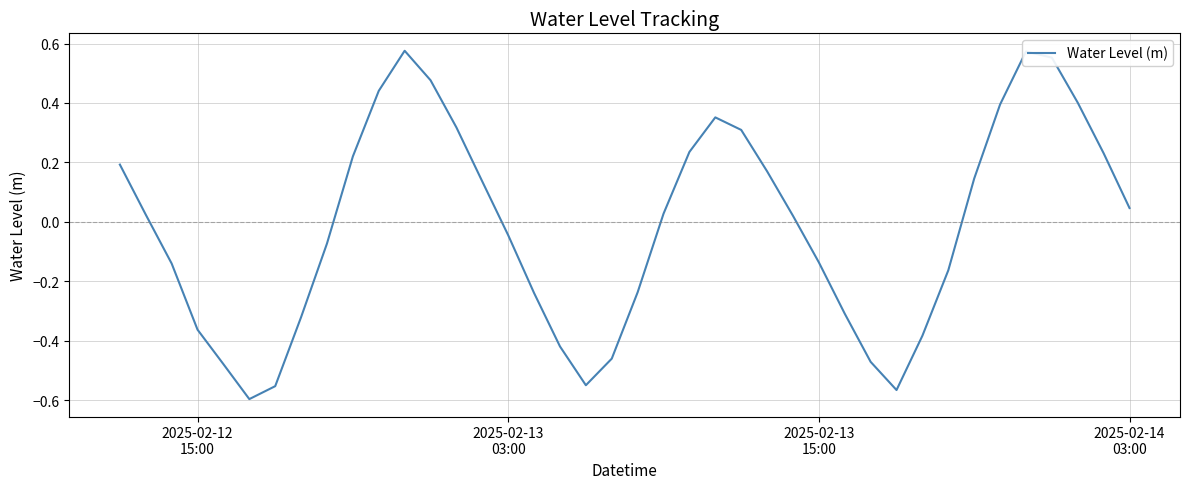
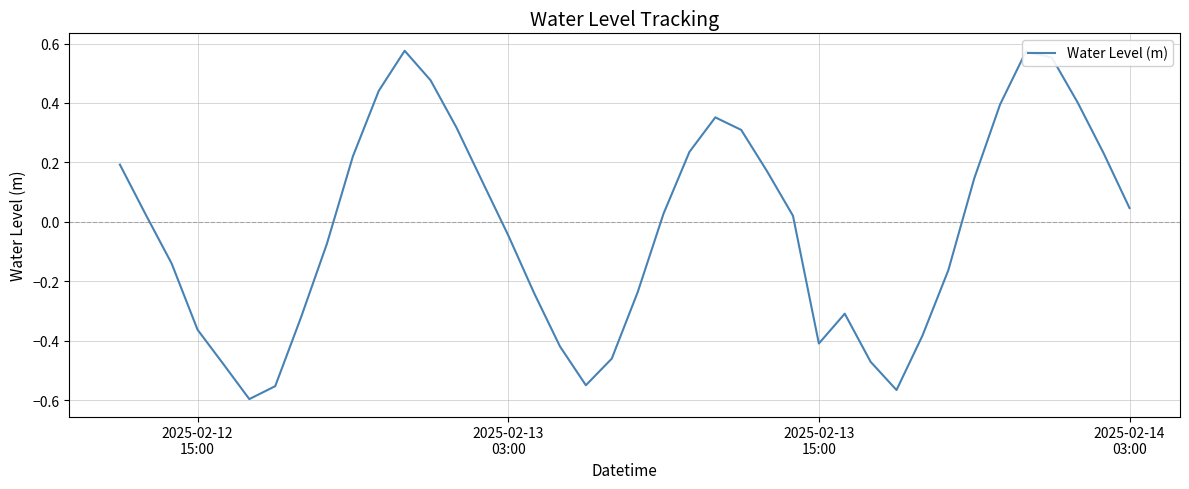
2025-02-13 15:00: -0.14 -> -0.41
